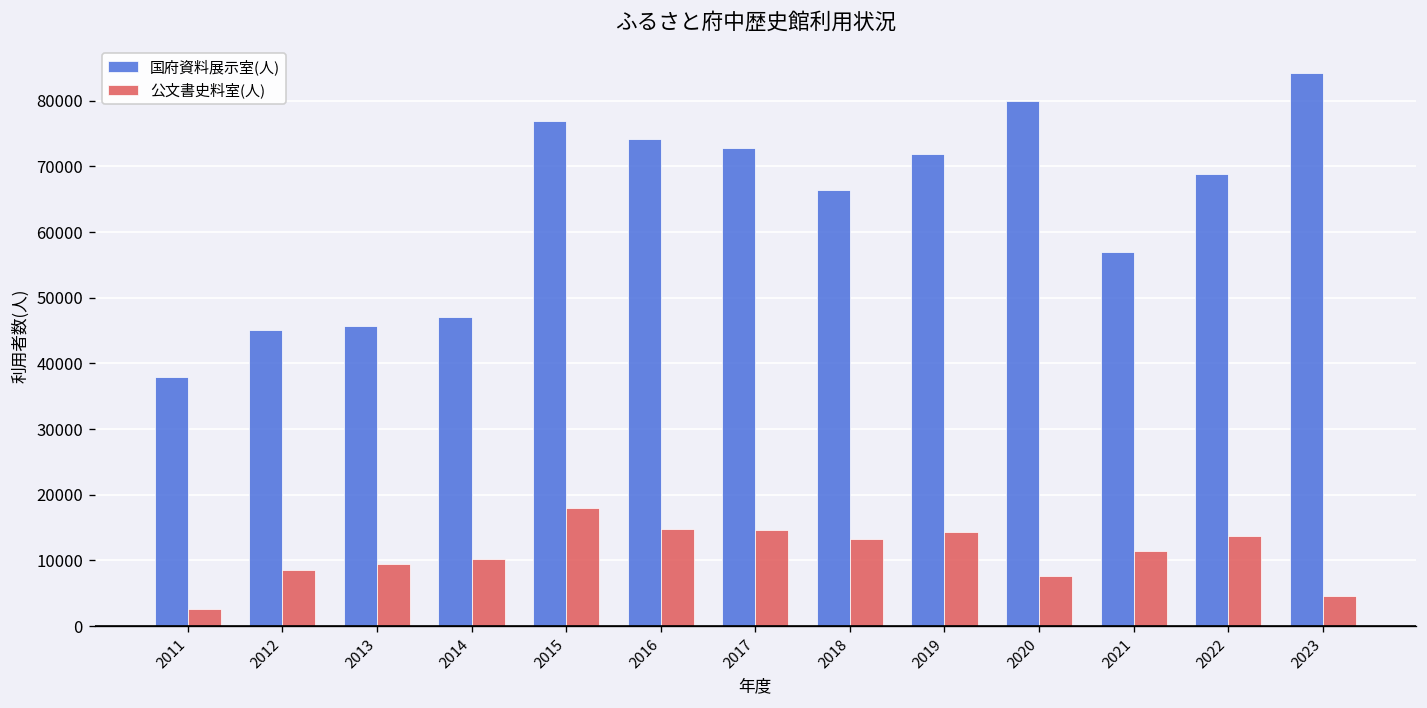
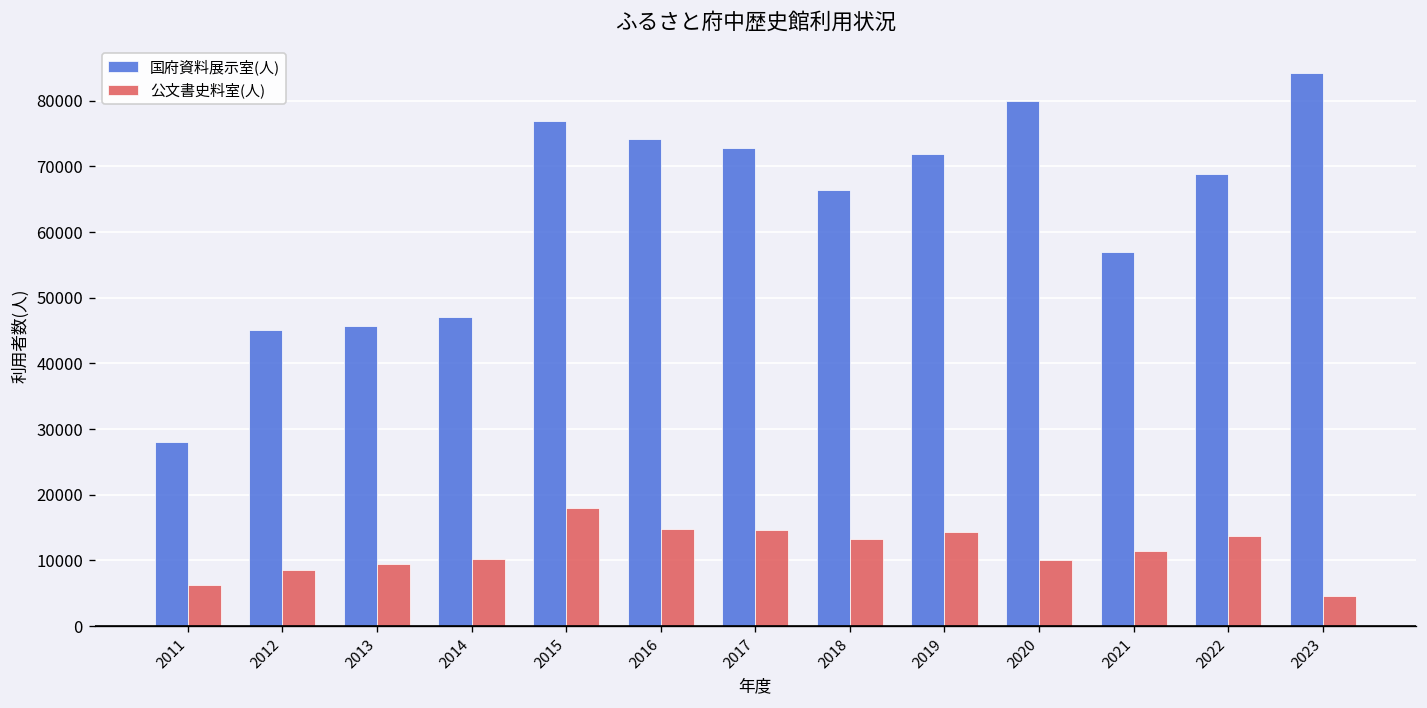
国府資料展示室(人), 2011: 38000 -> 28000
公文書史料室(人), 2011: 3000 -> 6000
公文書史料室(人), 2020: 8000 -> 10000
